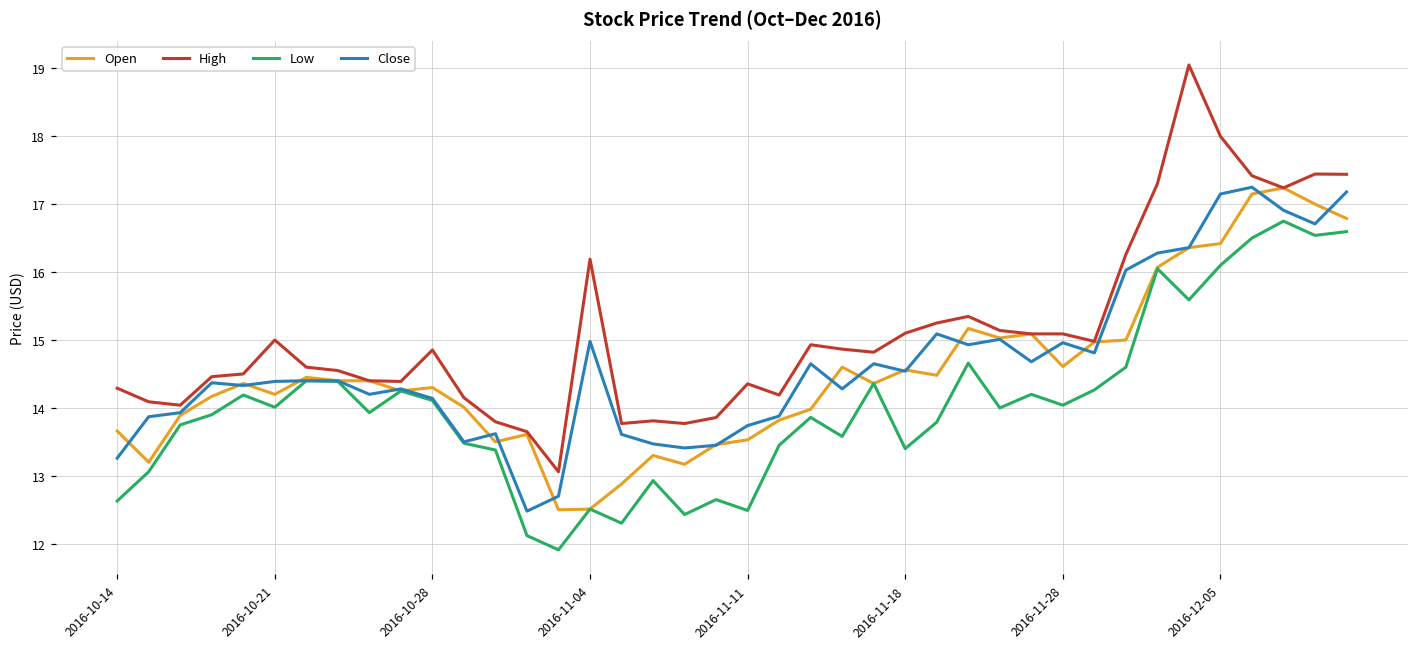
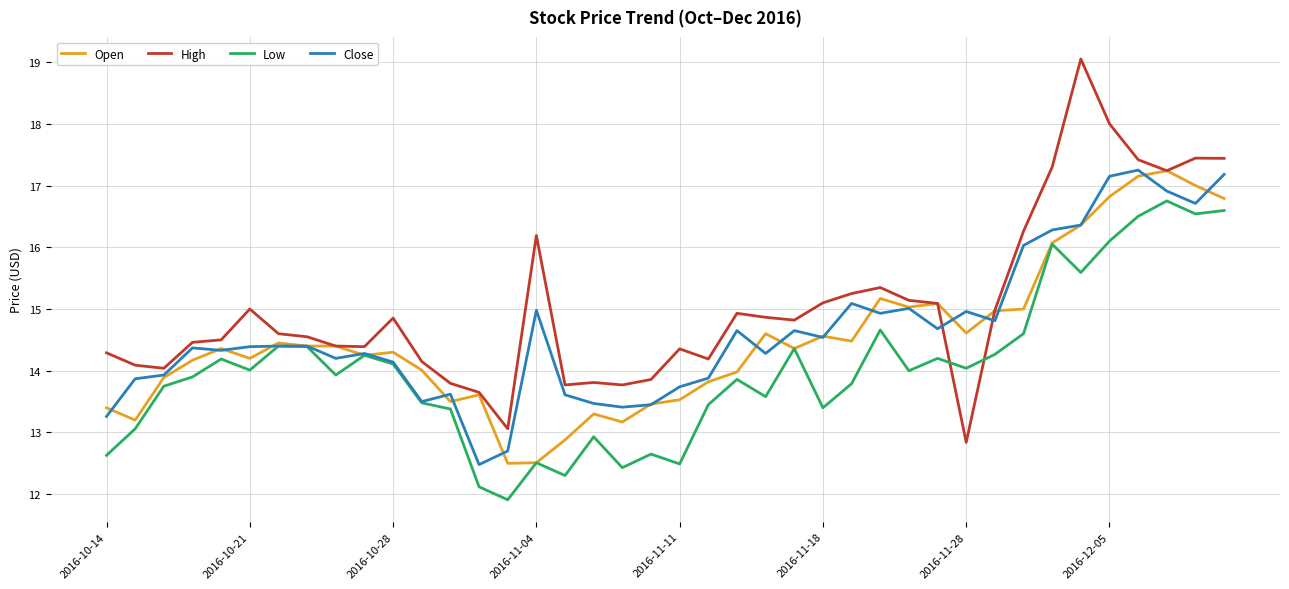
Open, 2016-10-14: 13.7 -> 13.4
High, 2016-11-28: 15.1 -> 12.8
Open, 2016-12-05: 16.4 -> 16.8
